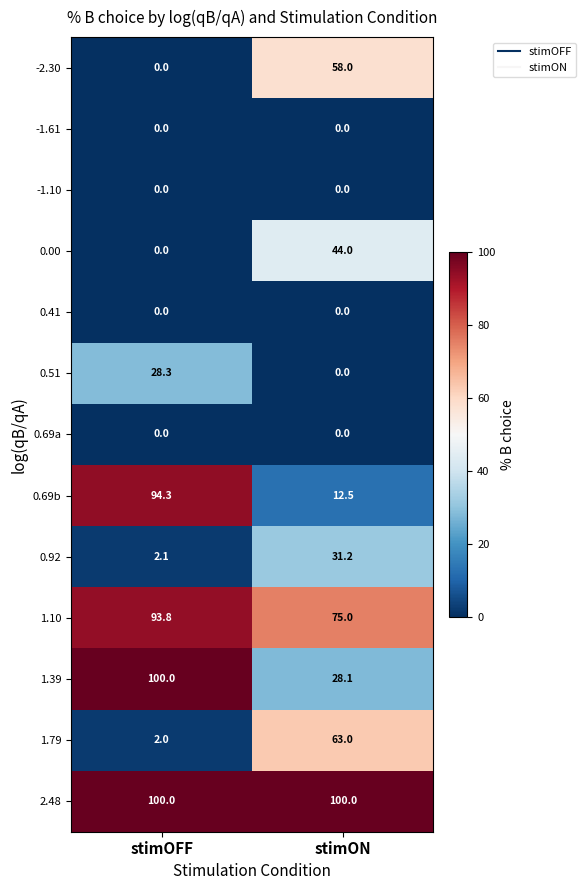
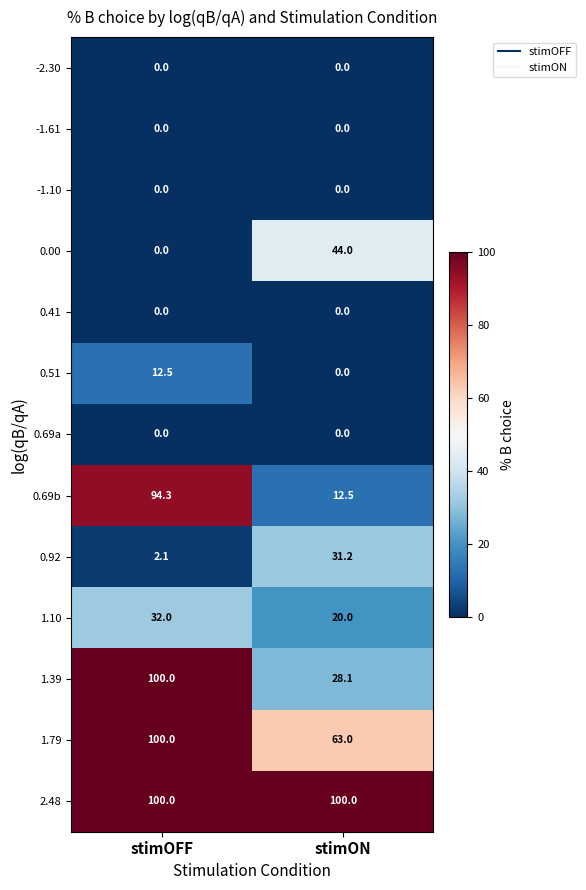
-2.30, stimON: 58.0 -> 0.0
0.51, stimOFF: 28.3 -> 12.5
1.10, stimOFF: 93.8 -> 32.0
1.10, stimON: 75.0 -> 20.0
1.79, stimOFF: 2.0 -> 100.0
